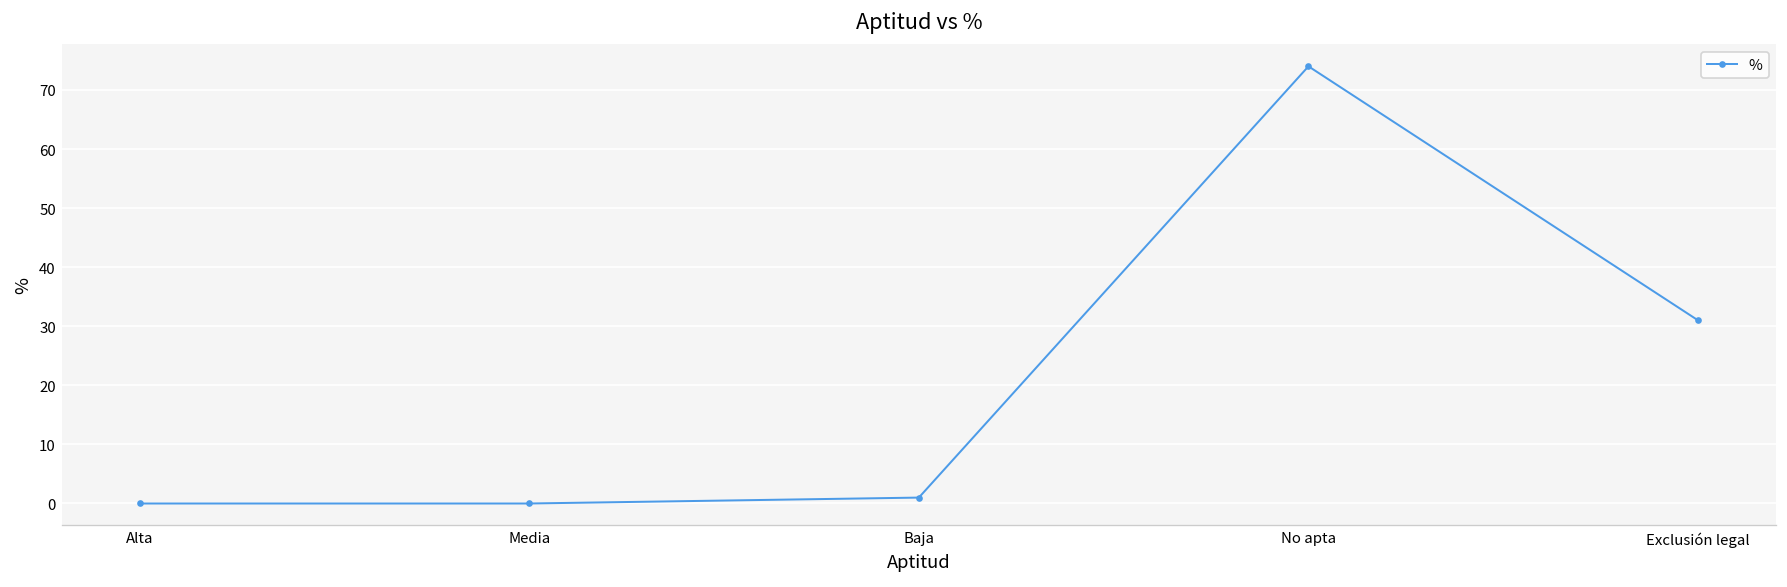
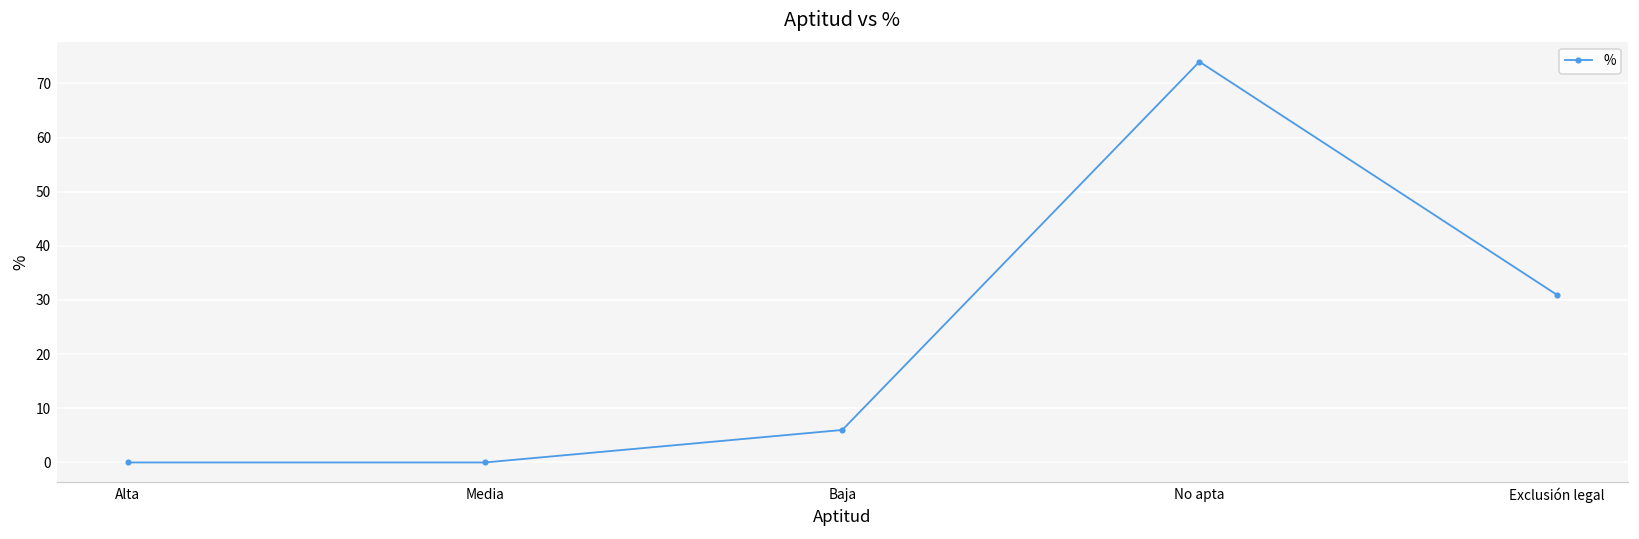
Baja: 1 -> 6
